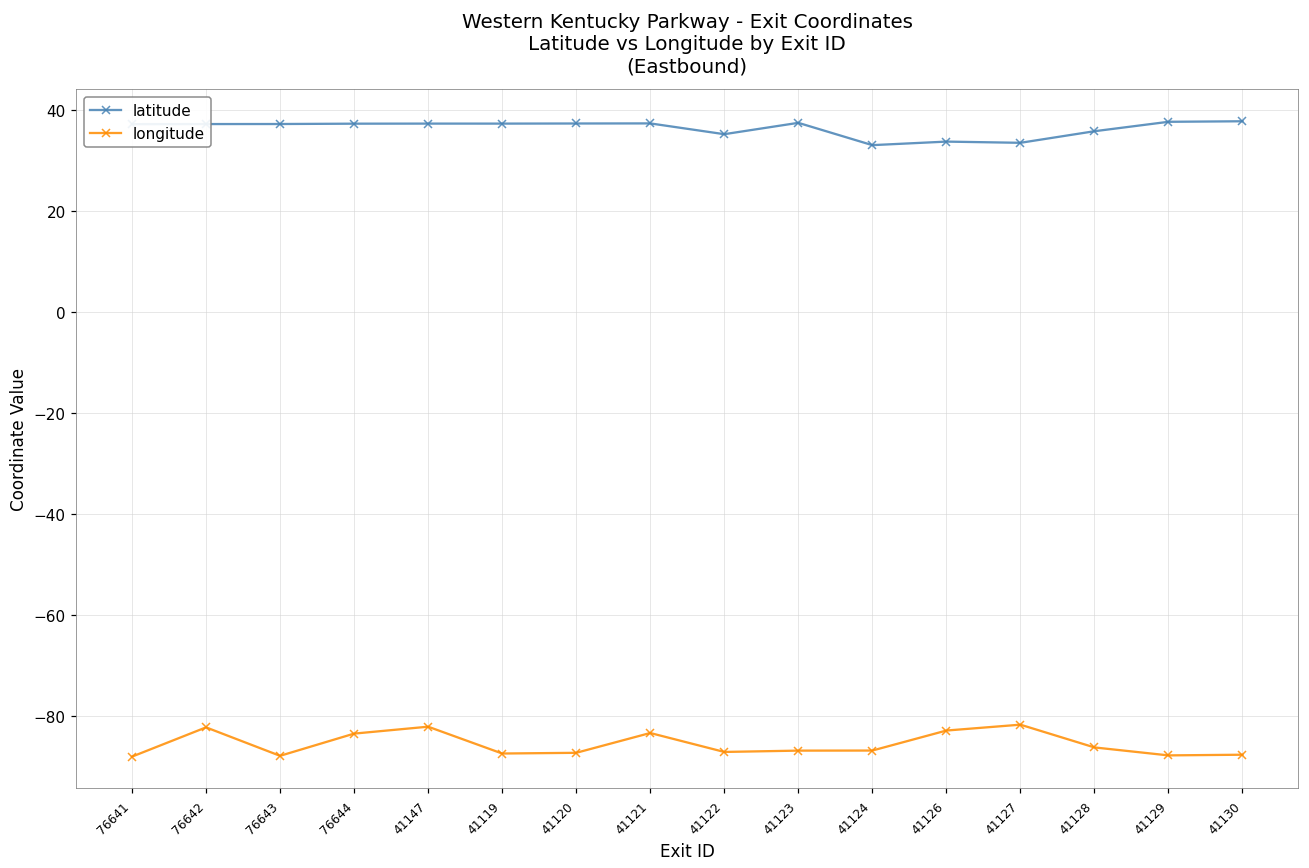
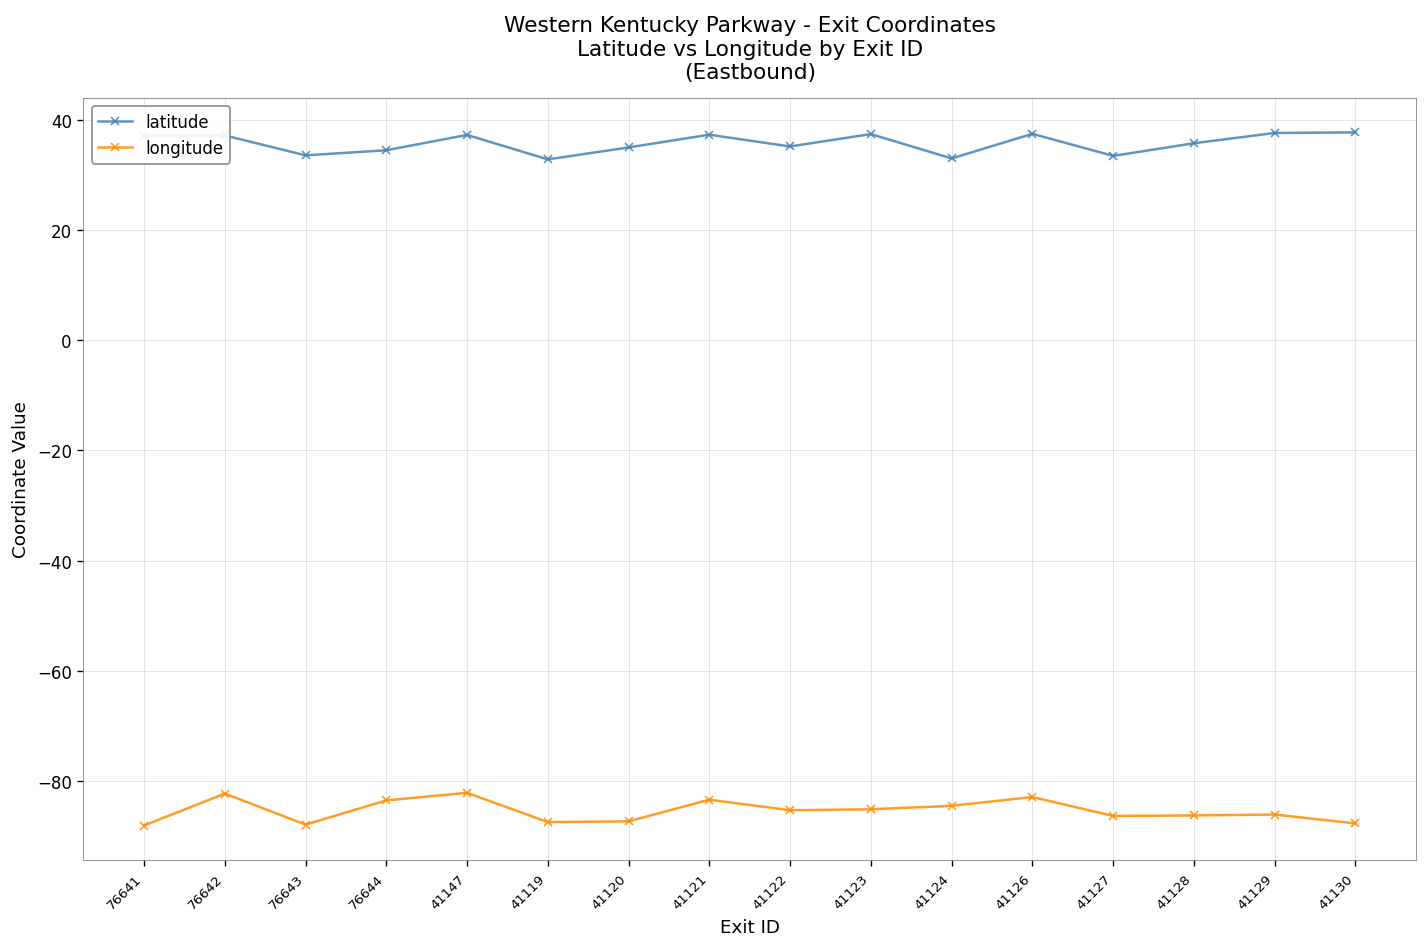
latitude, 76643: 37 -> 34
latitude, 76644: 37 -> 34
latitude, 41119: 37 -> 33
latitude, 41120: 37 -> 35
longitude, 41122: -87 -> -85
longitude, 41123: -87 -> -85
longitude, 41124: -87 -> -84
latitude, 41126: 34 -> 37
longitude, 41127: -82 -> -86
longitude, 41129: -88 -> -86
